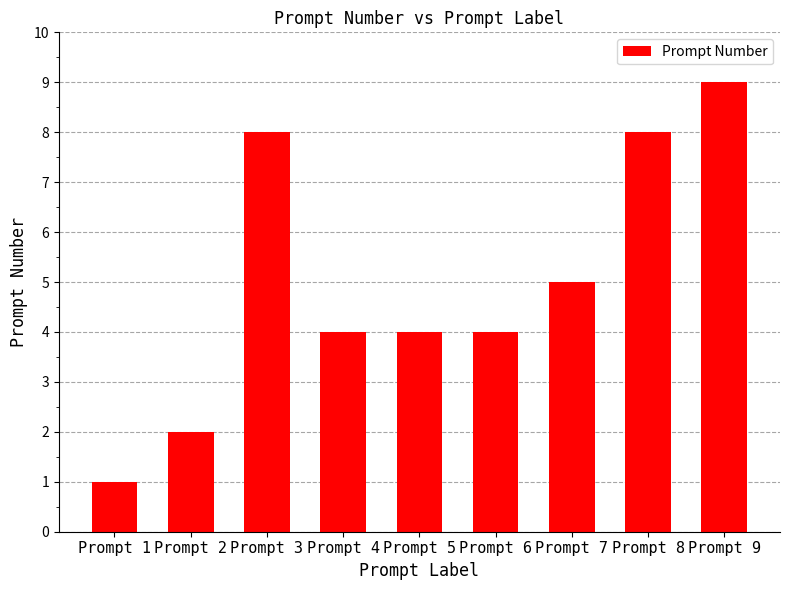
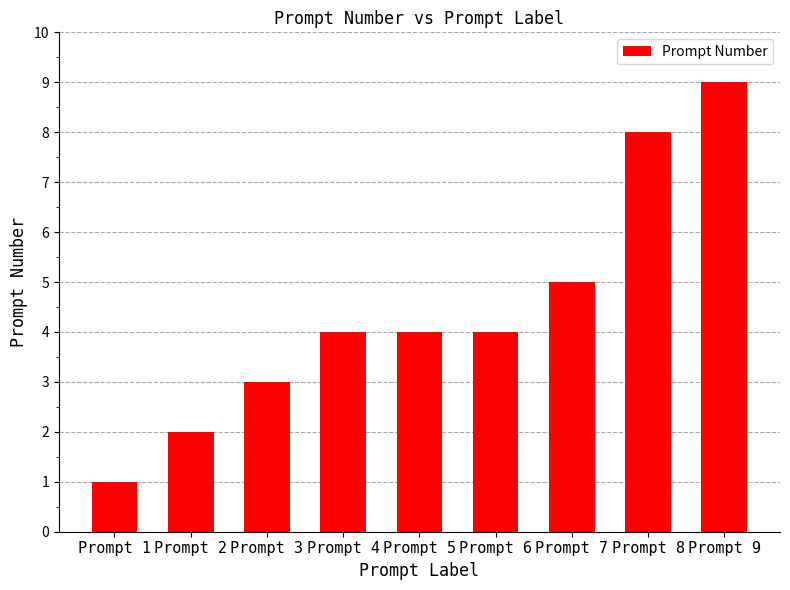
Prompt 3: 8 -> 3
